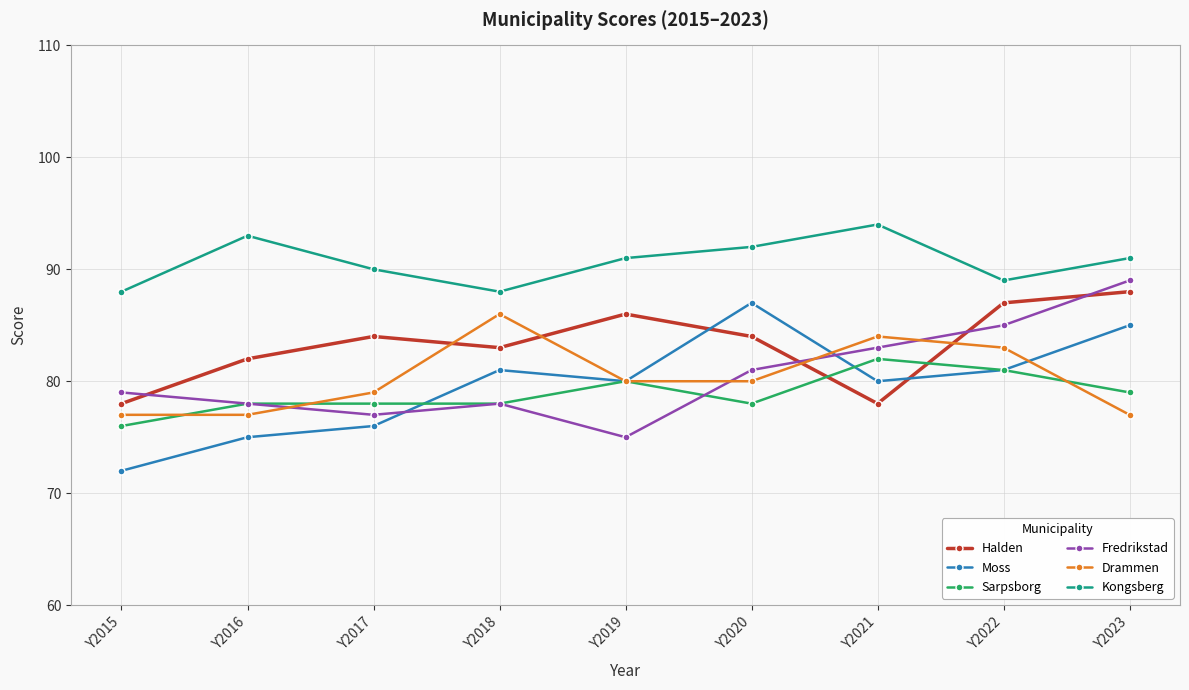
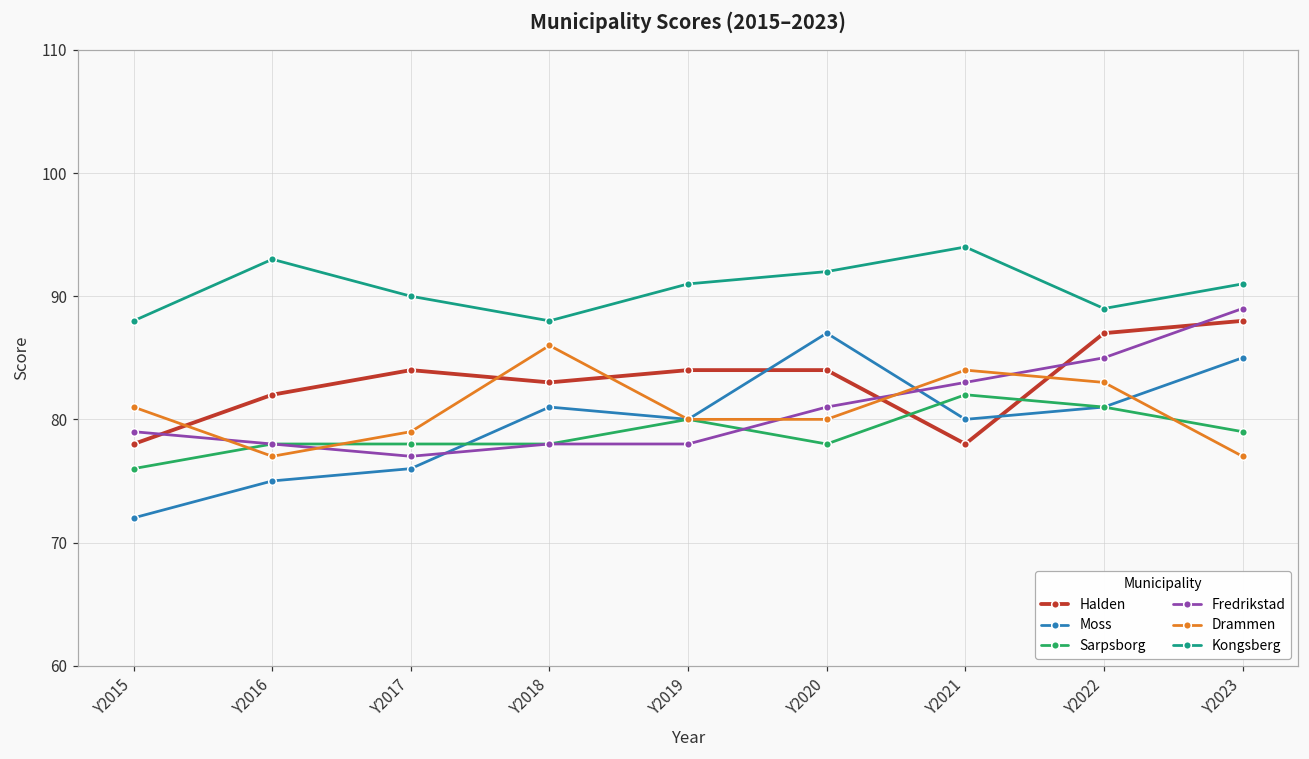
Drammen, Y2015: 77 -> 81
Halden, Y2019: 86 -> 84
Fredrikstad, Y2019: 75 -> 78
